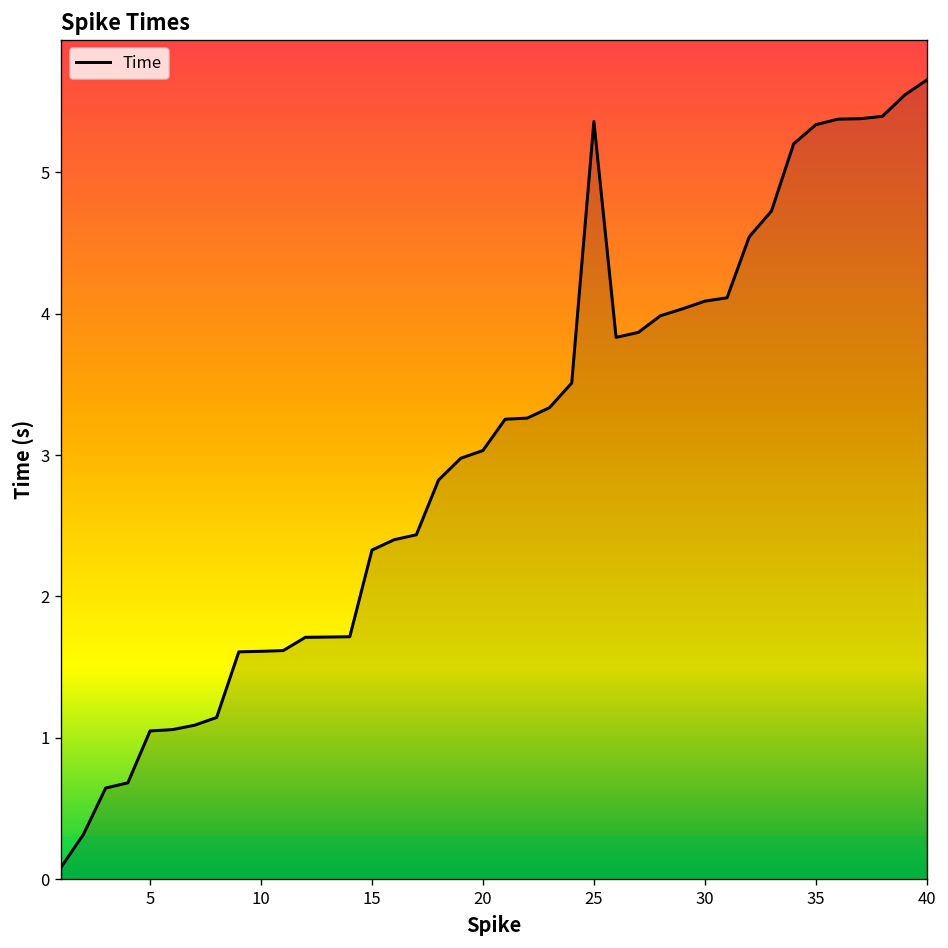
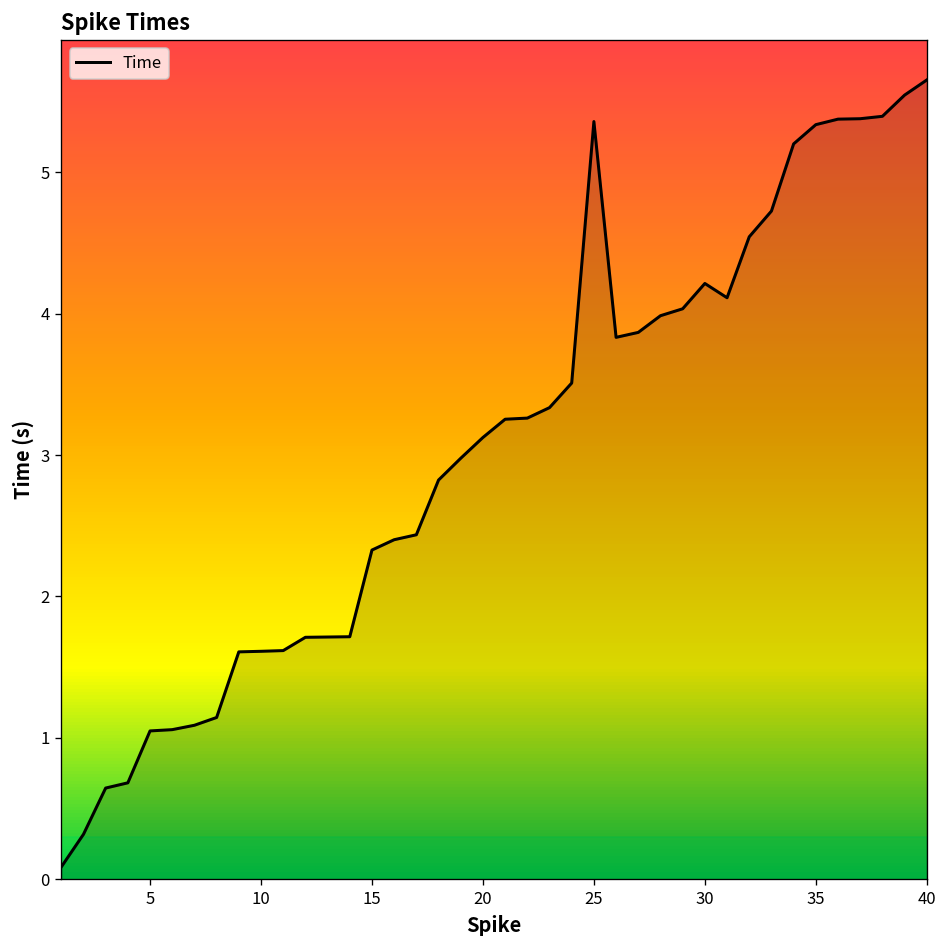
20: 3.03 -> 3.12
30: 4.09 -> 4.21
